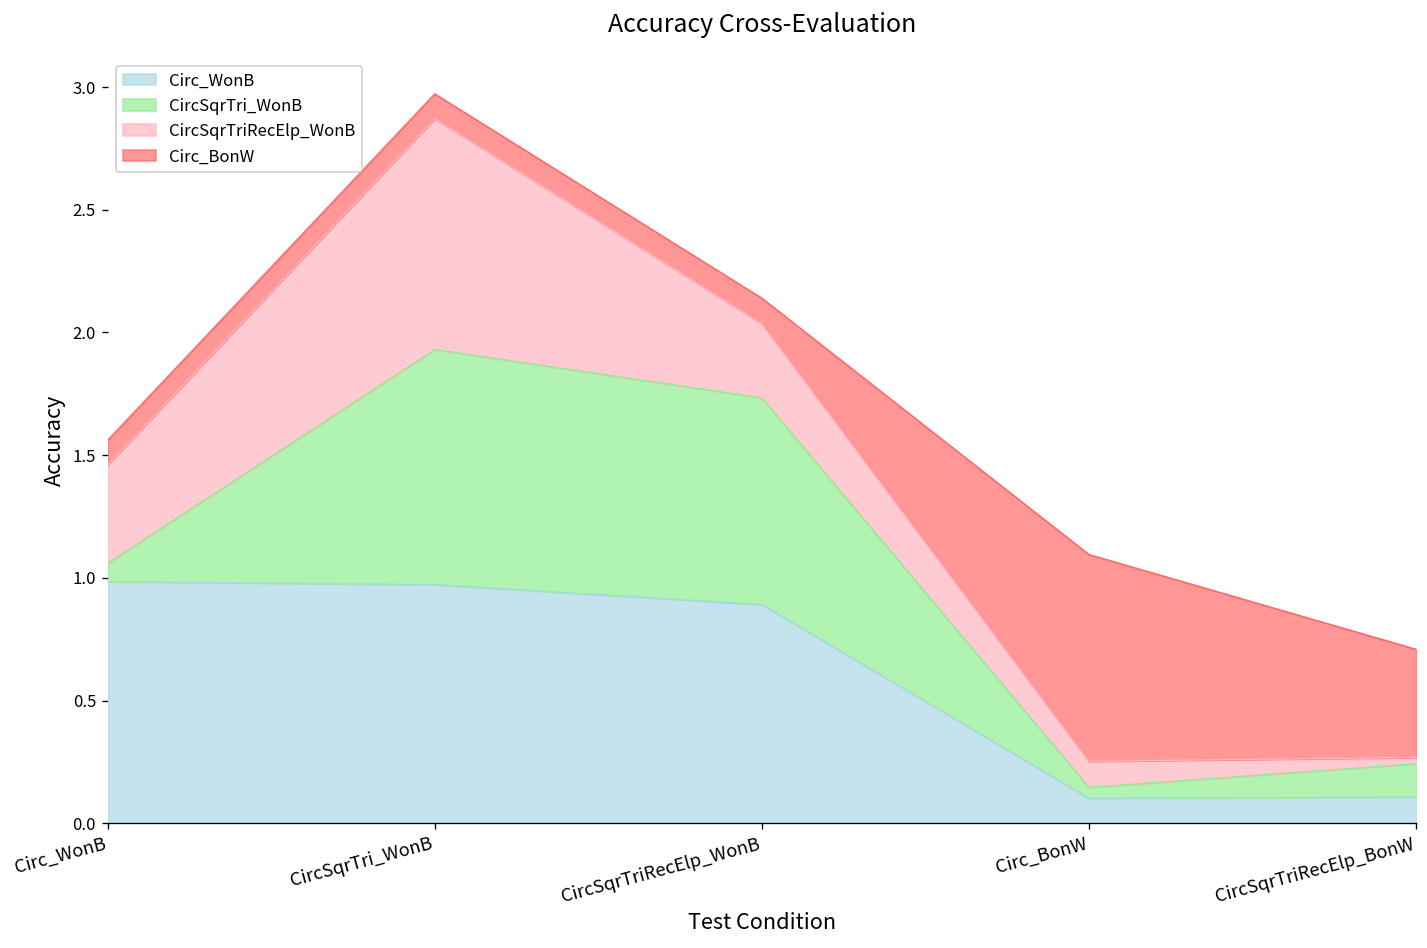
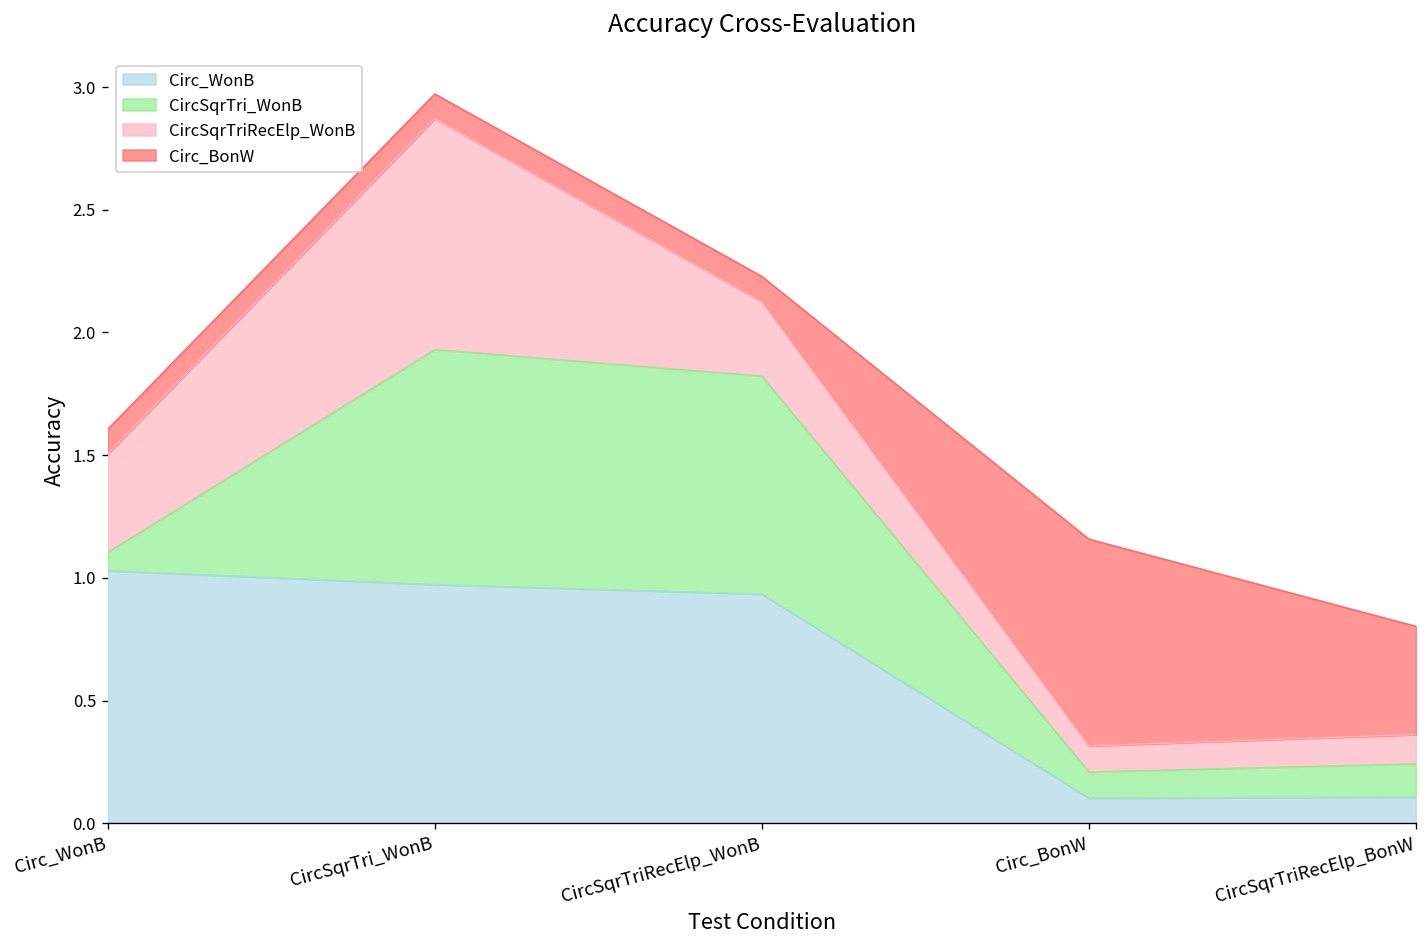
Circ_WonB, Circ_WonB: 0.99 -> 1.03
Circ_WonB, CircSqrTriRecElp_WonB: 0.89 -> 0.93
CircSqrTri_WonB, CircSqrTriRecElp_WonB: 0.84 -> 0.89
CircSqrTri_WonB, Circ_BonW: 0.04 -> 0.11
CircSqrTriRecElp_WonB, CircSqrTriRecElp_BonW: 0.03 -> 0.12
